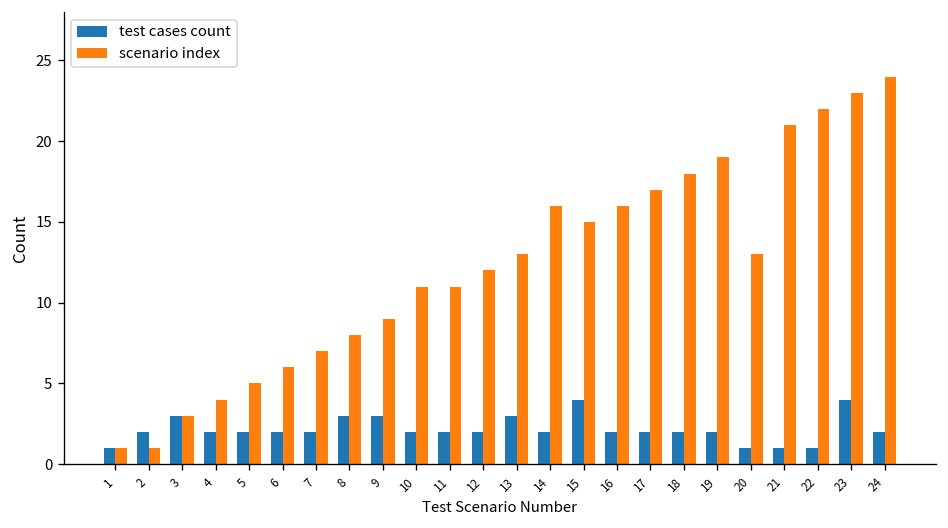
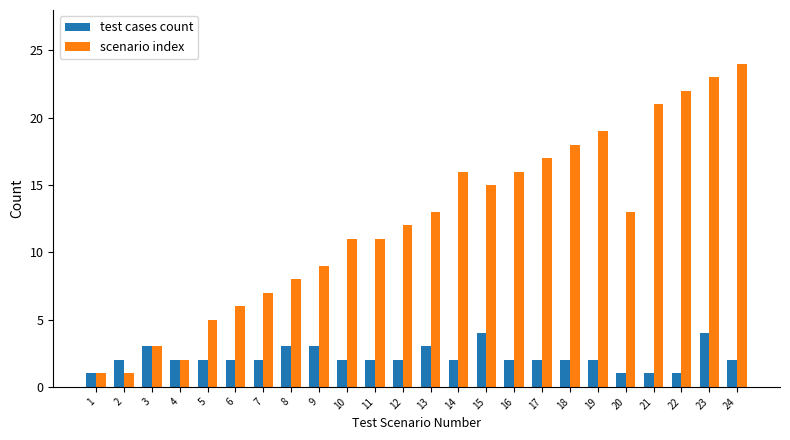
scenario index, 4: 4 -> 2
